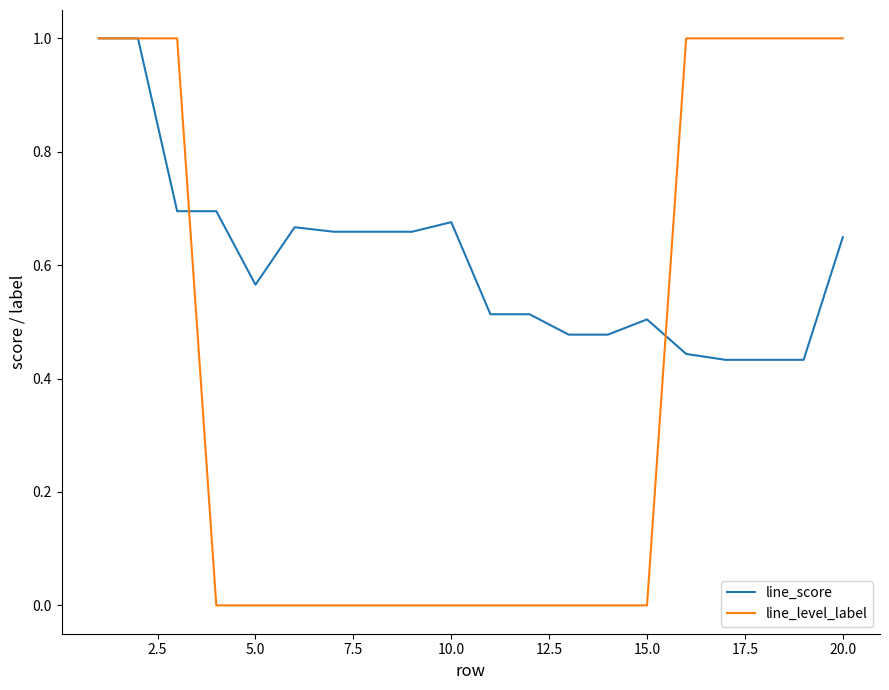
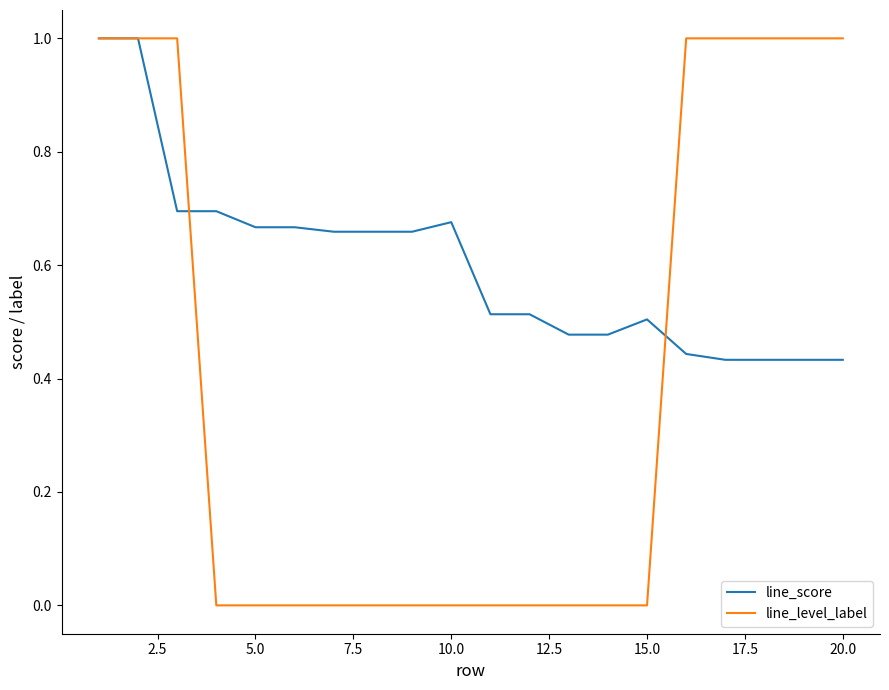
line_score, 5.0: 0.57 -> 0.67
line_score, 20.0: 0.65 -> 0.43
